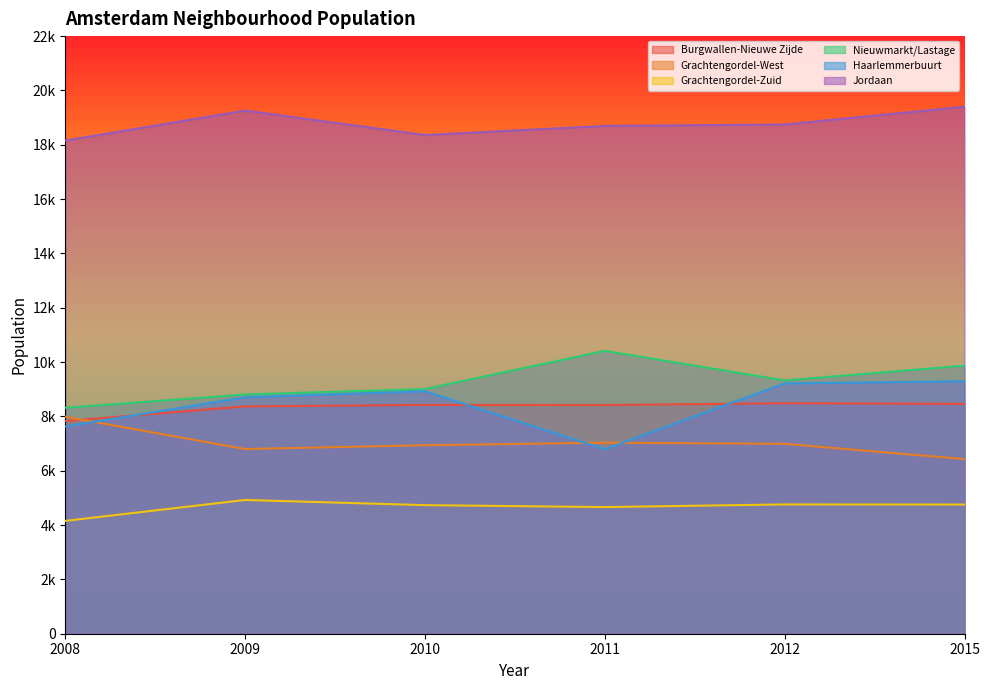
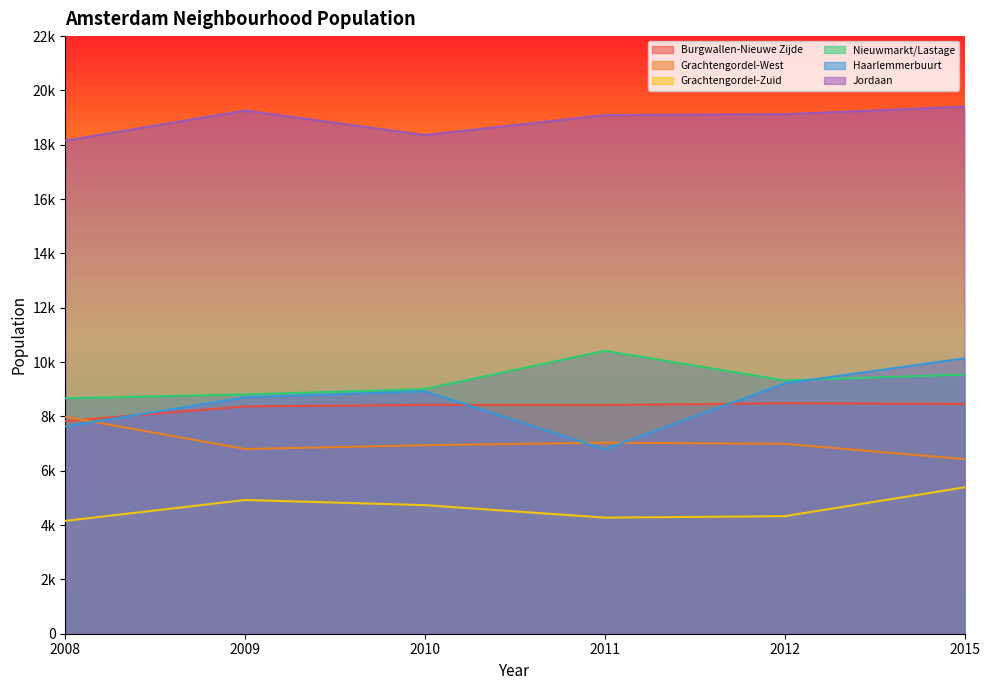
Nieuwmarkt/Lastage, 2008: 8300 -> 8700
Grachtengordel-Zuid, 2011: 4700 -> 4300
Jordaan, 2011: 18700 -> 19100
Grachtengordel-Zuid, 2012: 4800 -> 4300
Jordaan, 2012: 18700 -> 19100
Grachtengordel-Zuid, 2015: 4800 -> 5400
Nieuwmarkt/Lastage, 2015: 9900 -> 9500
Haarlemmerbuurt, 2015: 9300 -> 10100
